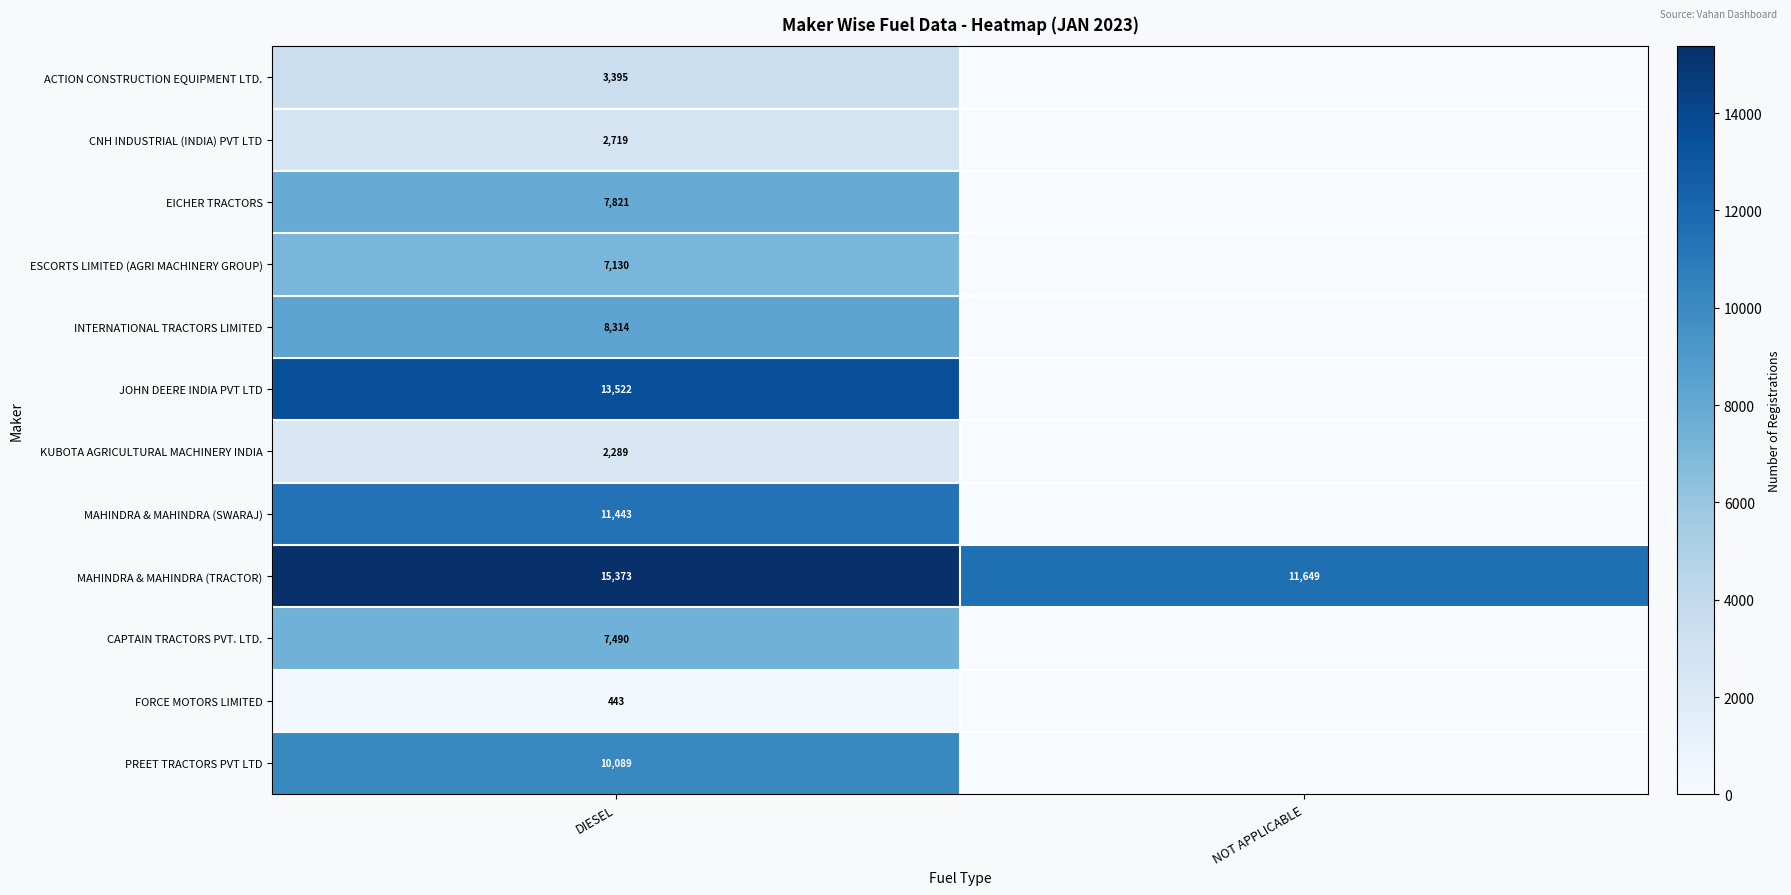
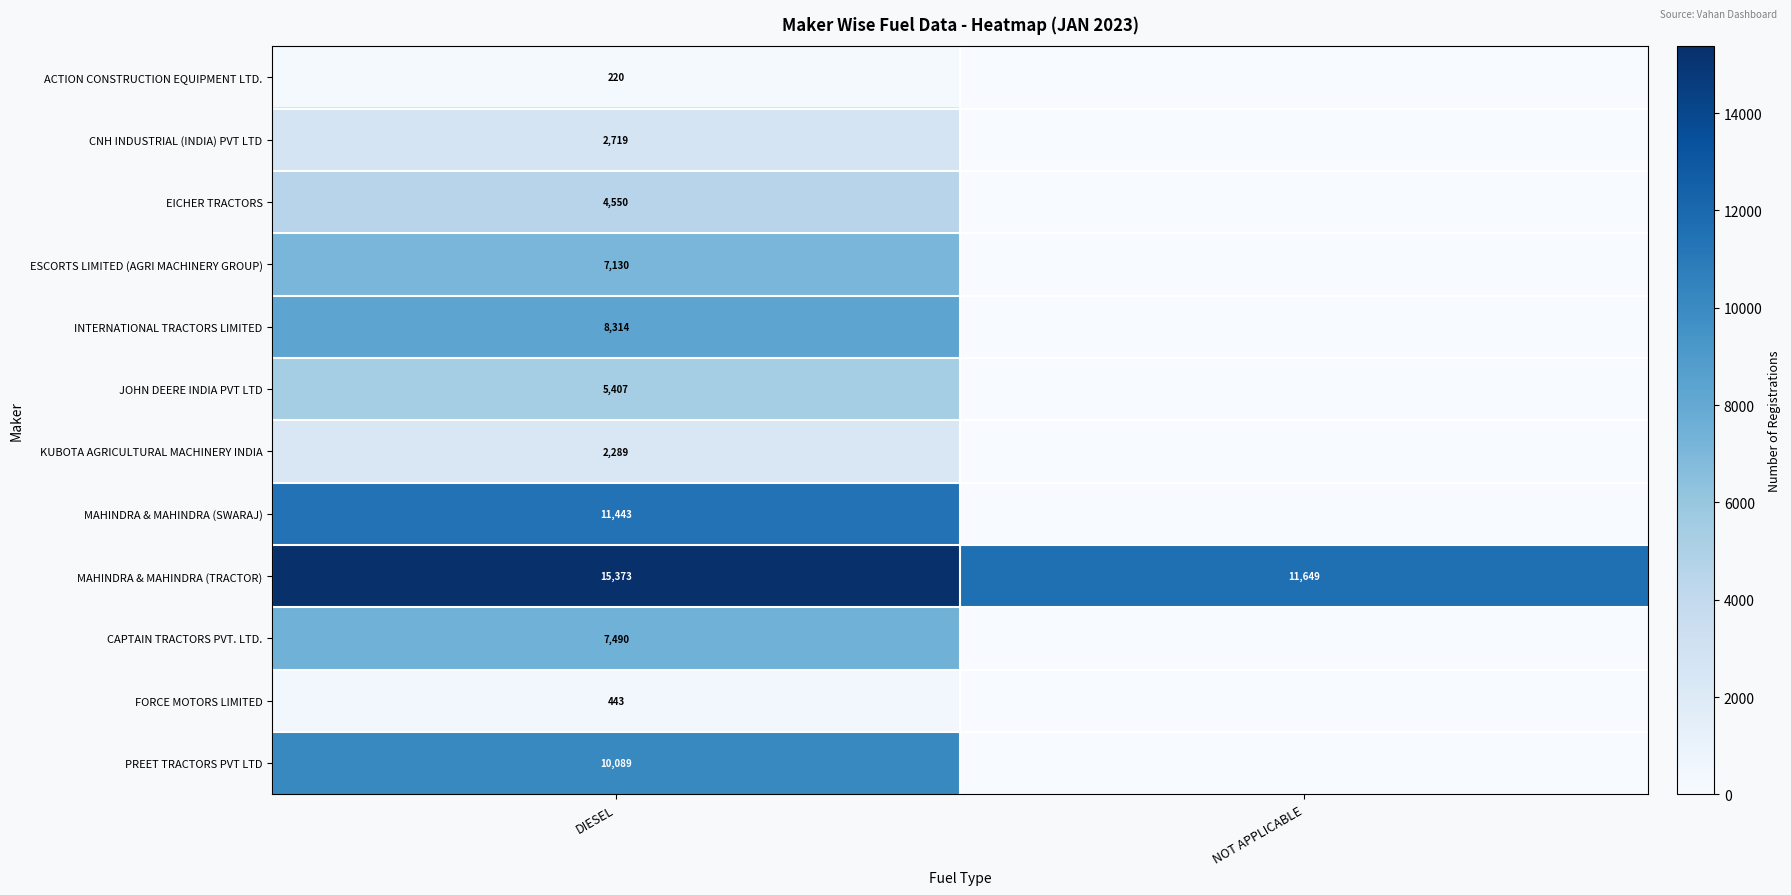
ACTION CONSTRUCTION EQUIPMENT LTD., DIESEL: 3,395 -> 220
EICHER TRACTORS, DIESEL: 7,821 -> 4,550
JOHN DEERE INDIA PVT LTD, DIESEL: 13,522 -> 5,407
